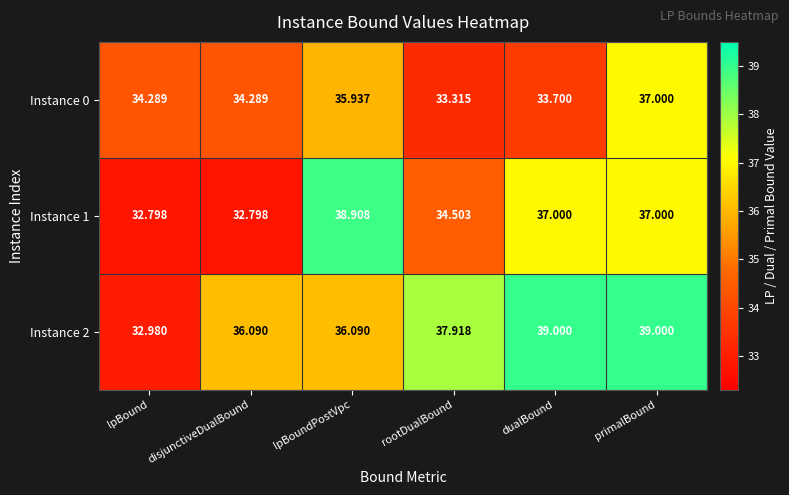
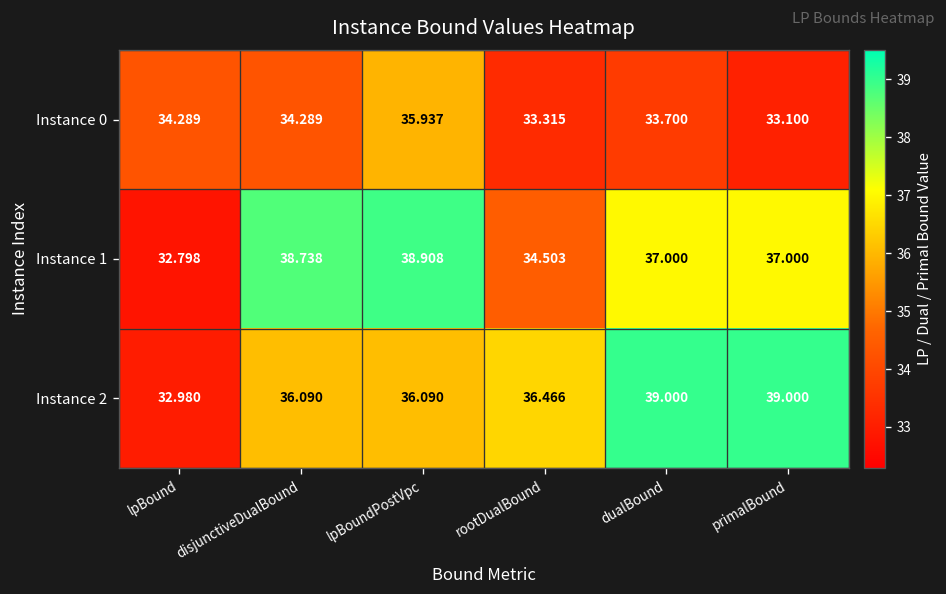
Instance 0, primalBound: 37.000 -> 33.100
Instance 1, disjunctiveDualBound: 32.798 -> 38.738
Instance 2, rootDualBound: 37.918 -> 36.466
